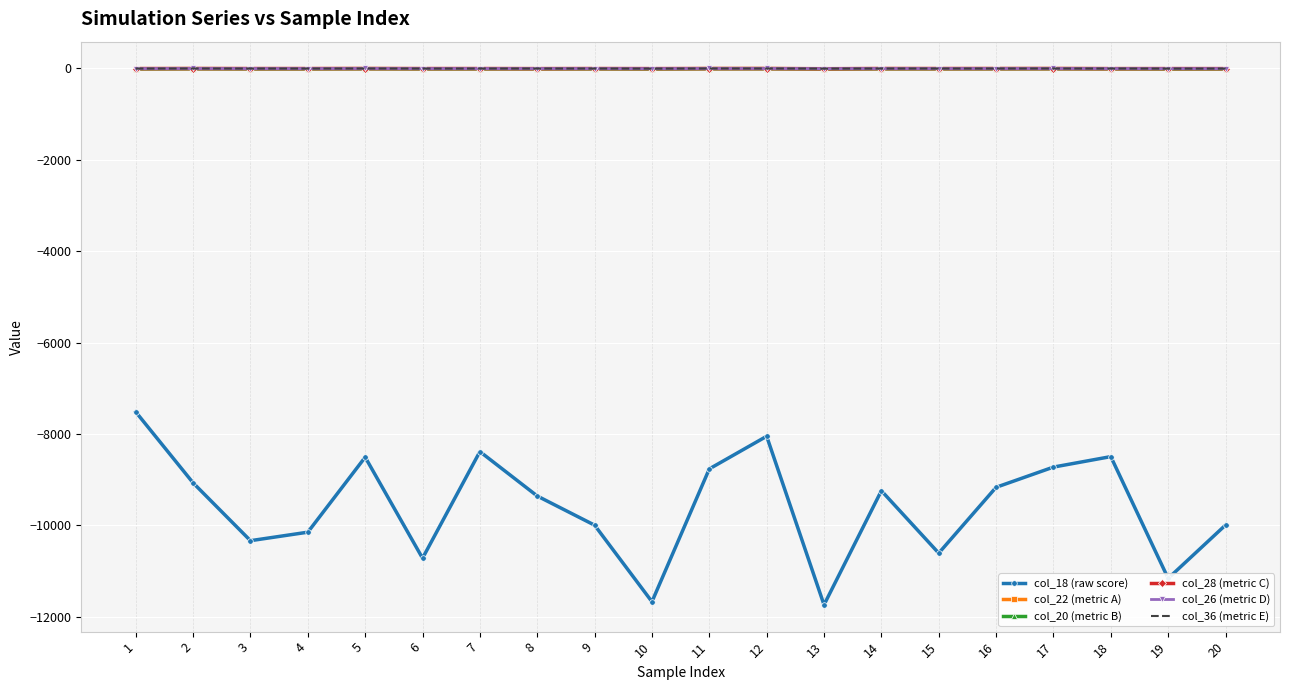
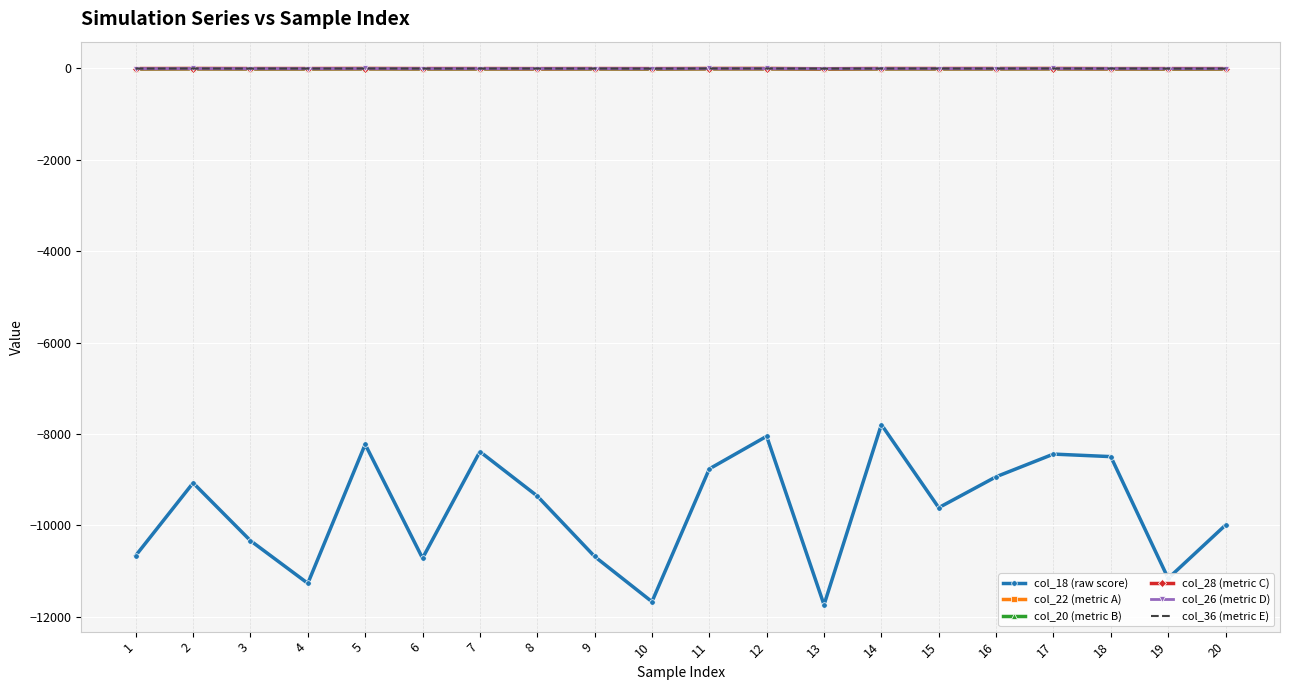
col_18 (raw score), 1: -7500 -> -10700
col_18 (raw score), 4: -10200 -> -11300
col_18 (raw score), 5: -8500 -> -8200
col_18 (raw score), 9: -10000 -> -10700
col_18 (raw score), 14: -9200 -> -7800
col_18 (raw score), 15: -10600 -> -9600
col_18 (raw score), 16: -9200 -> -8900
col_18 (raw score), 17: -8700 -> -8400
